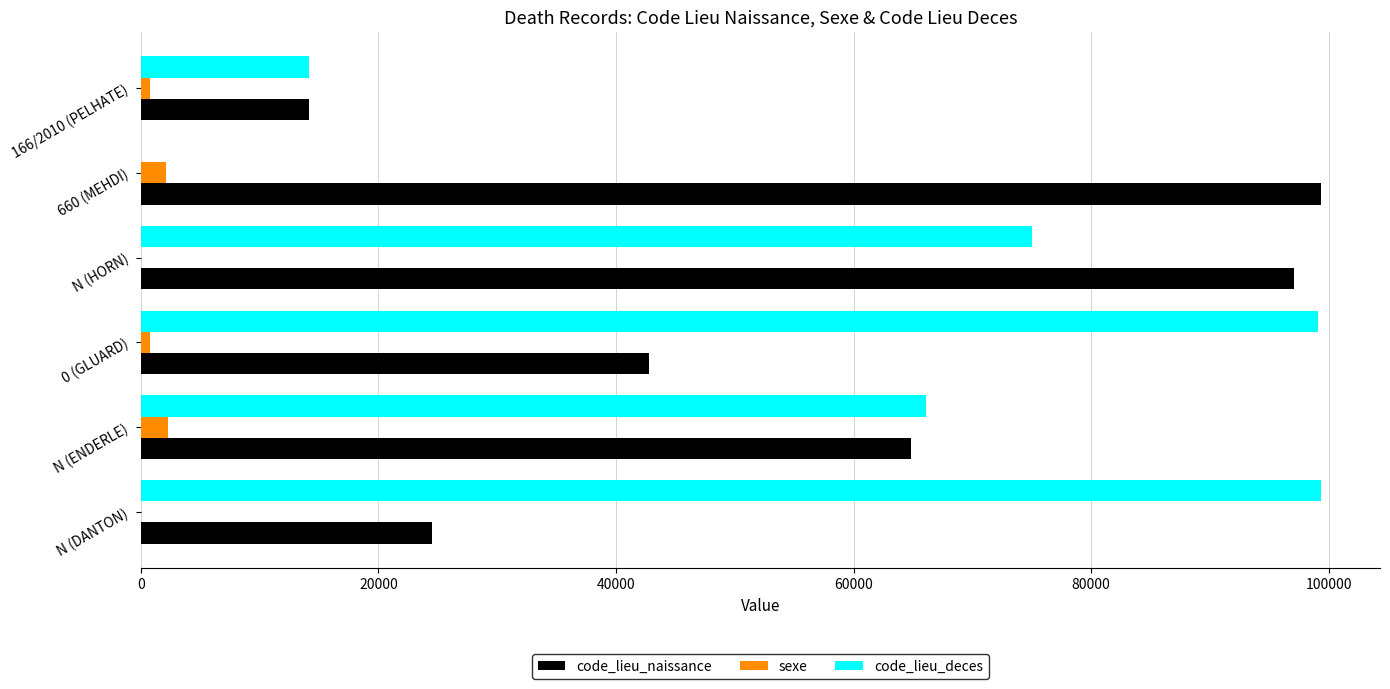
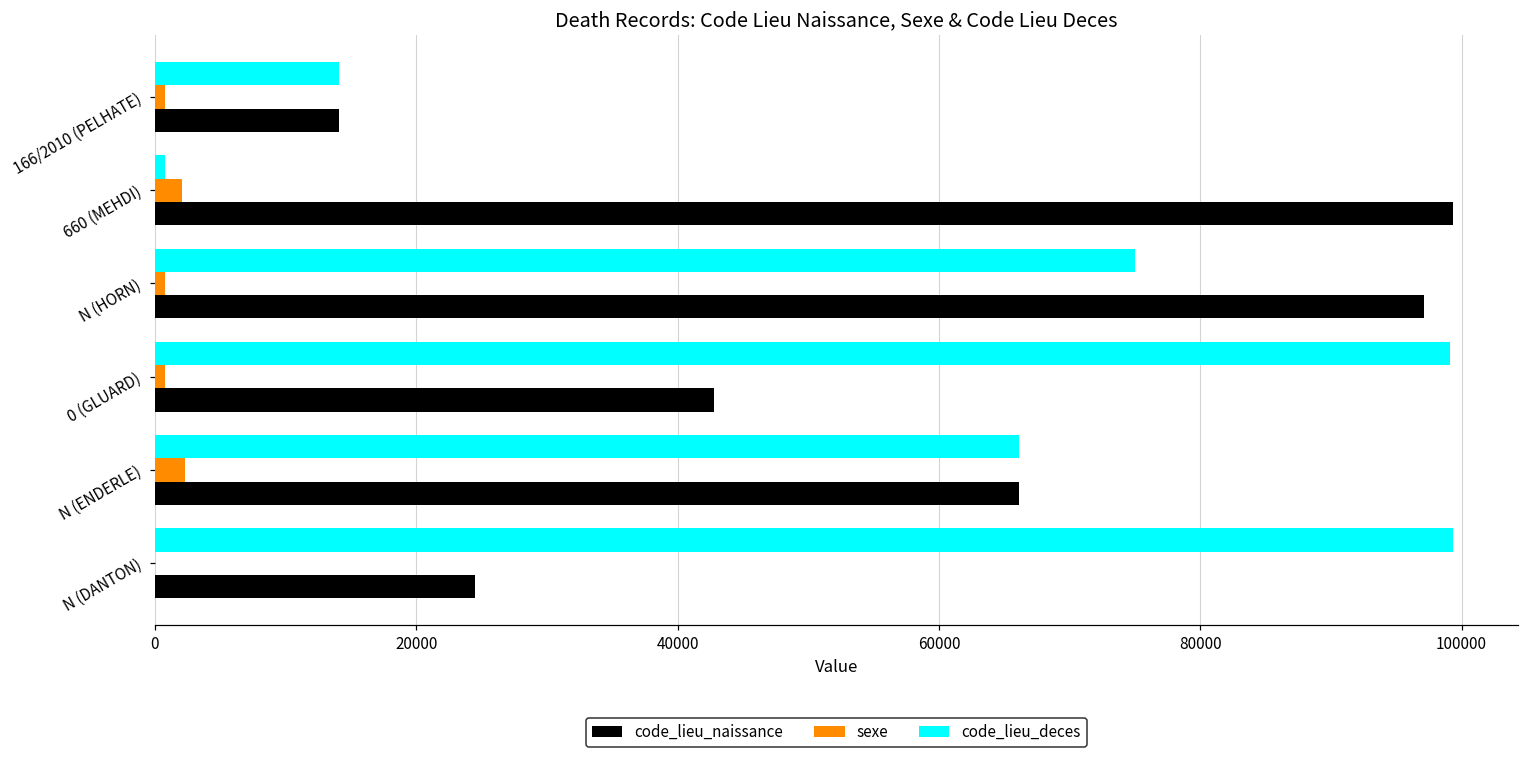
code_lieu_deces, 660 (MEHDI): 0 -> 800
sexe, N (HORN): 0 -> 800
code_lieu_naissance, N (ENDERLE): 64800 -> 66100
